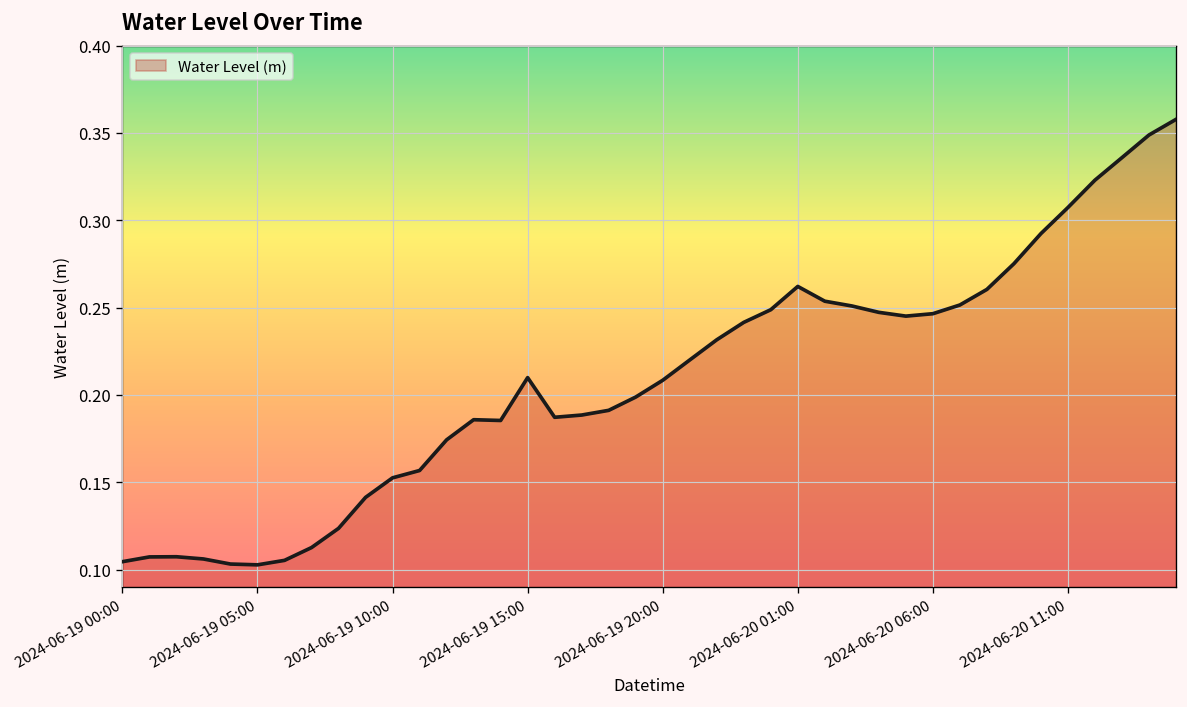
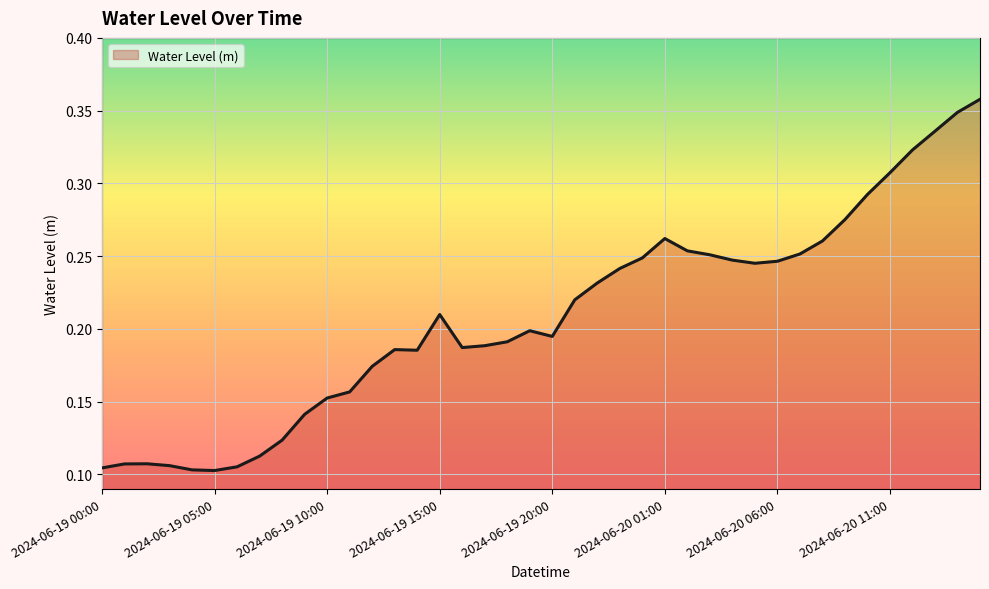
2024-06-19 20:00: 0.208 -> 0.195
